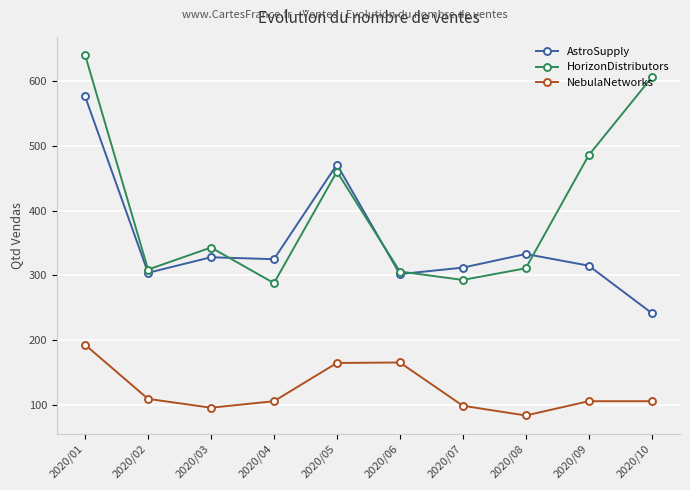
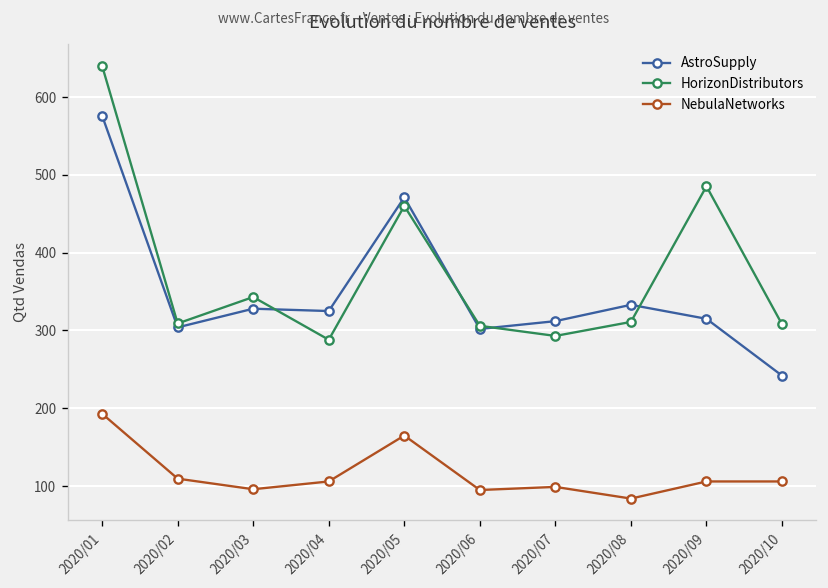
NebulaNetworks, 2020/06: 170 -> 100
HorizonDistributors, 2020/10: 610 -> 310
